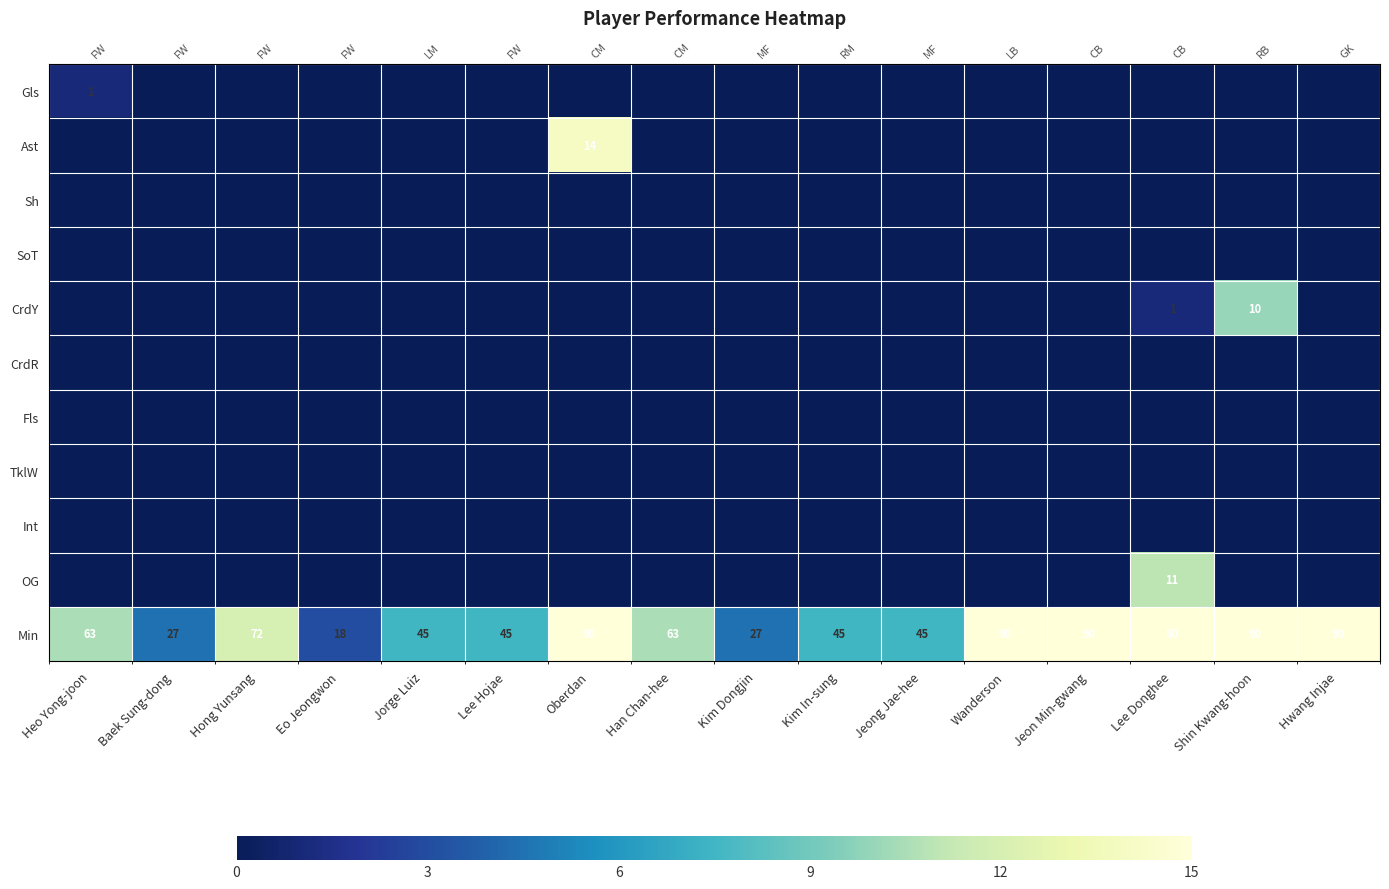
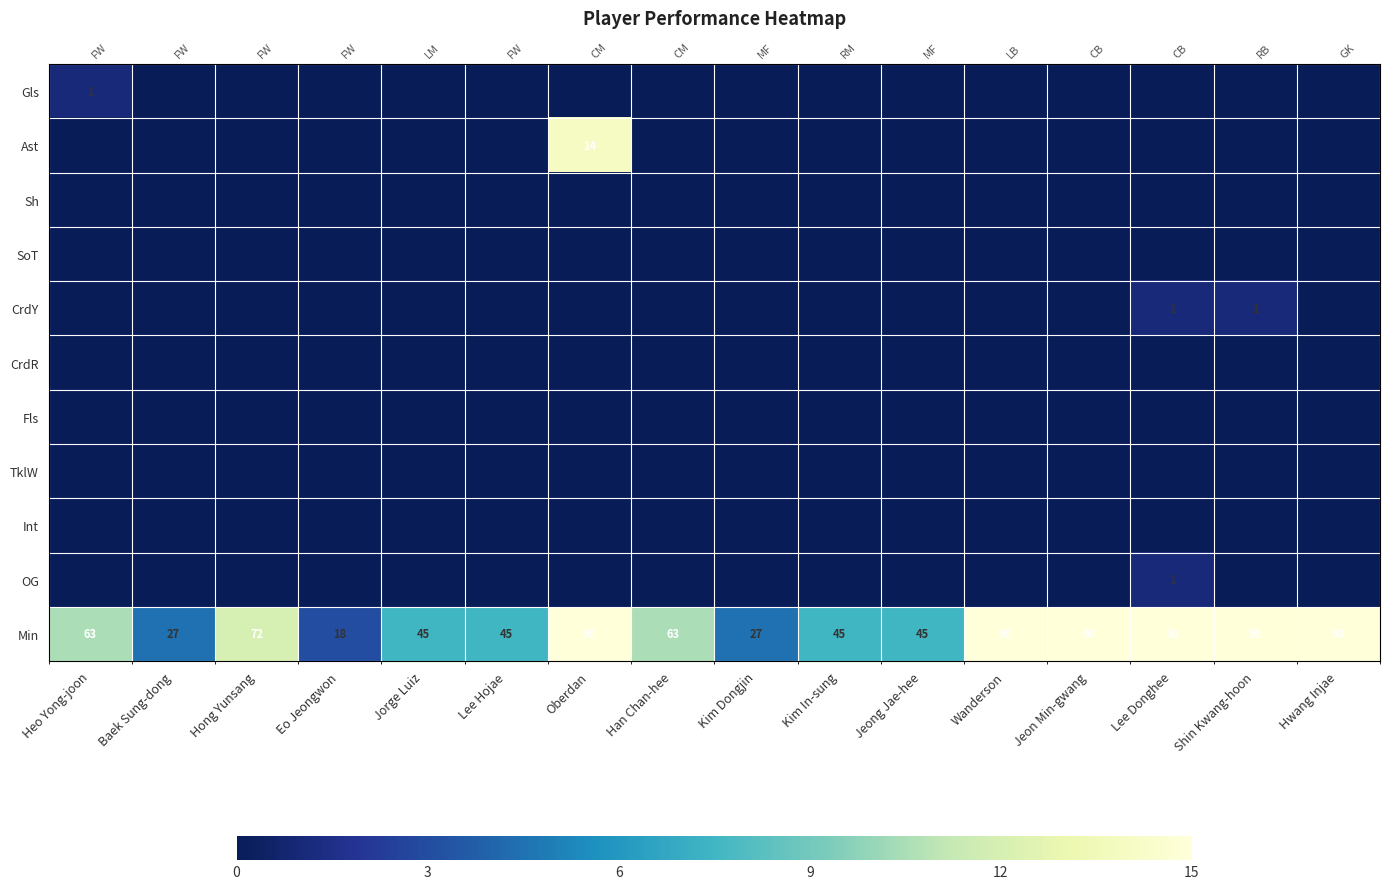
CrdY, Shin Kwang-hoon: 10 -> 1
OG, Lee Donghee: 11 -> 1
